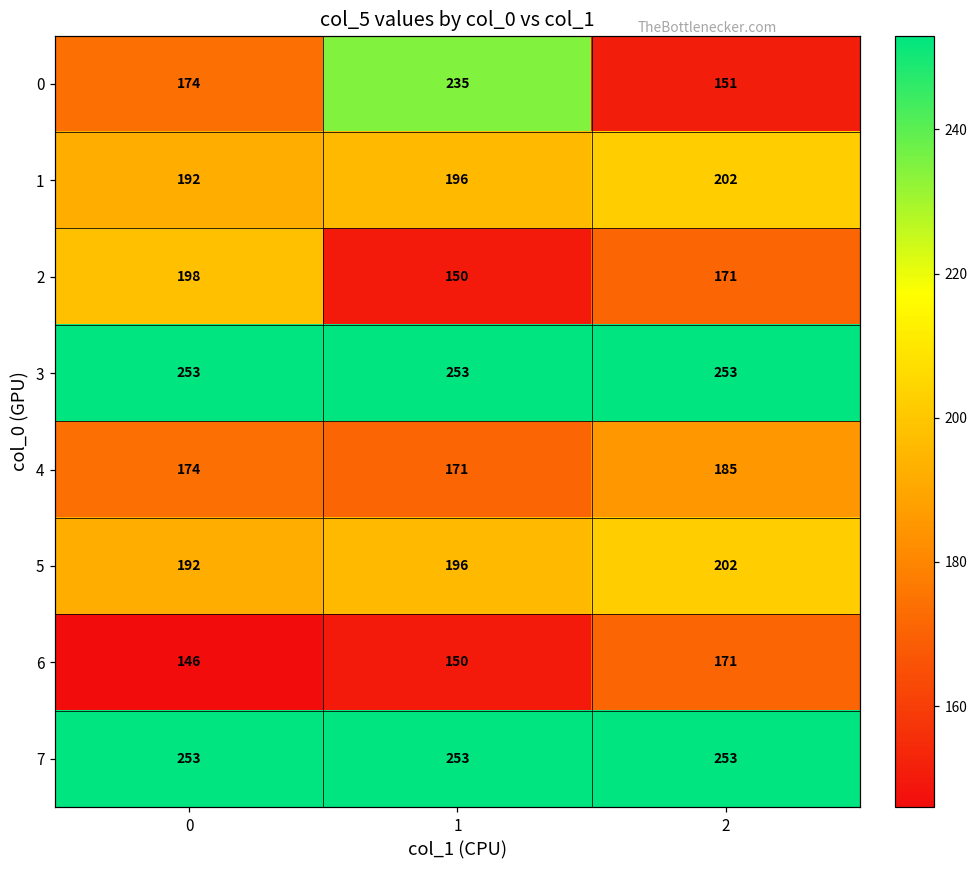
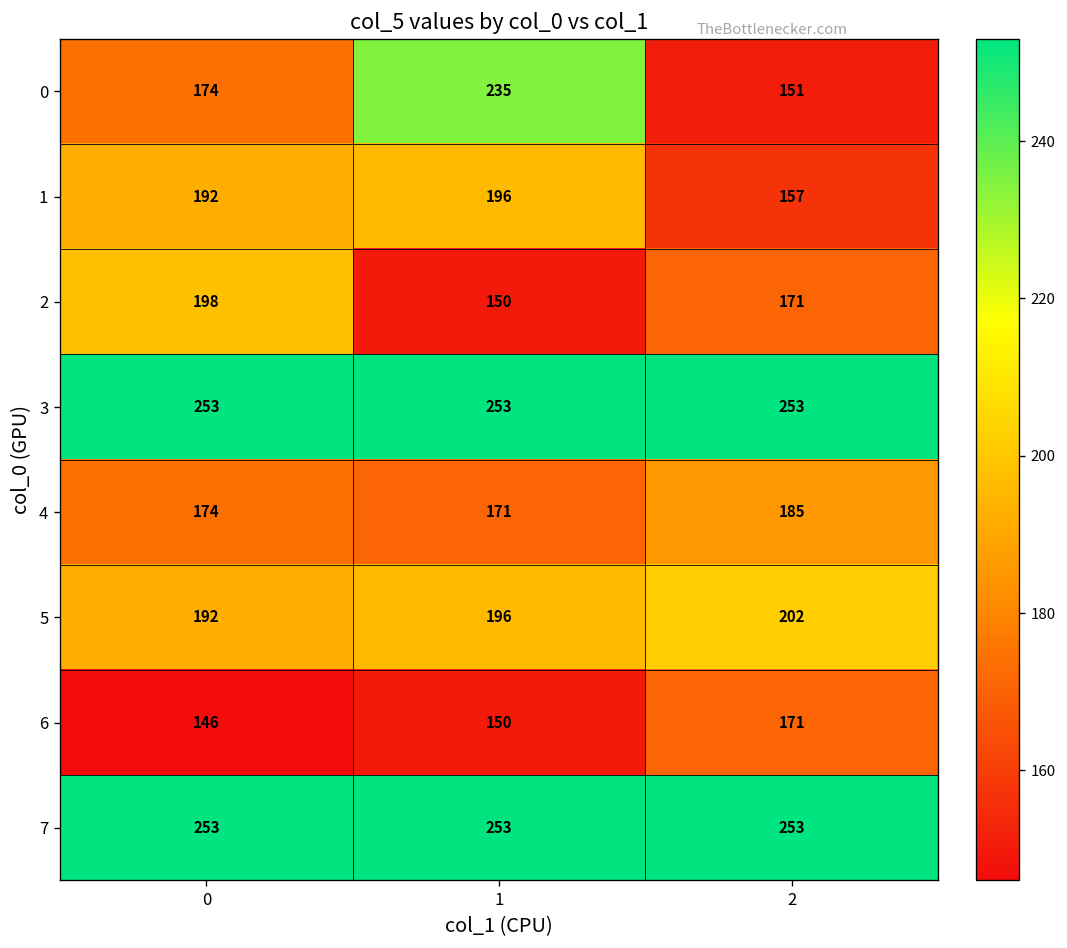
1, 2: 202 -> 157
